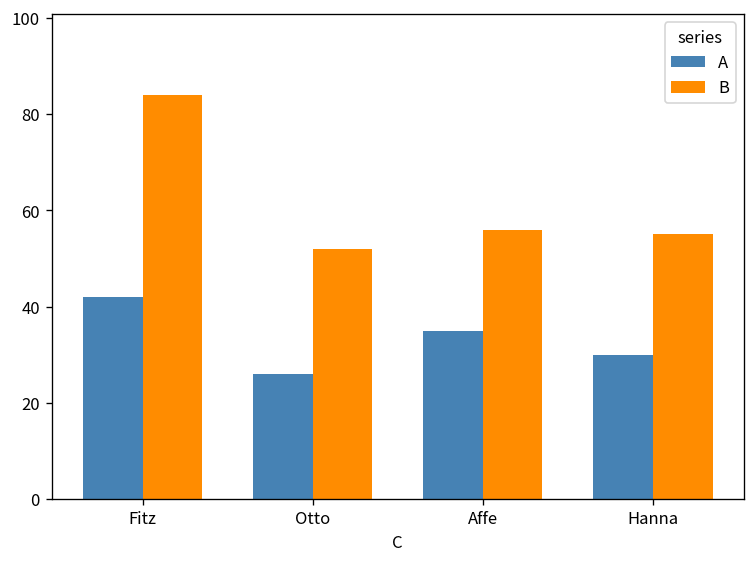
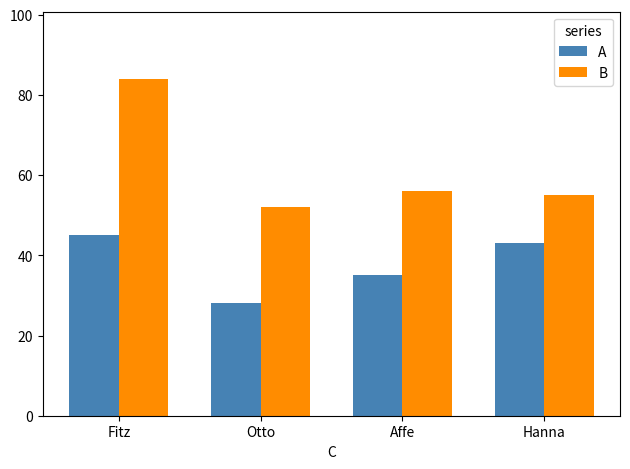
A, Fitz: 42 -> 45
A, Otto: 26 -> 28
A, Hanna: 30 -> 43
